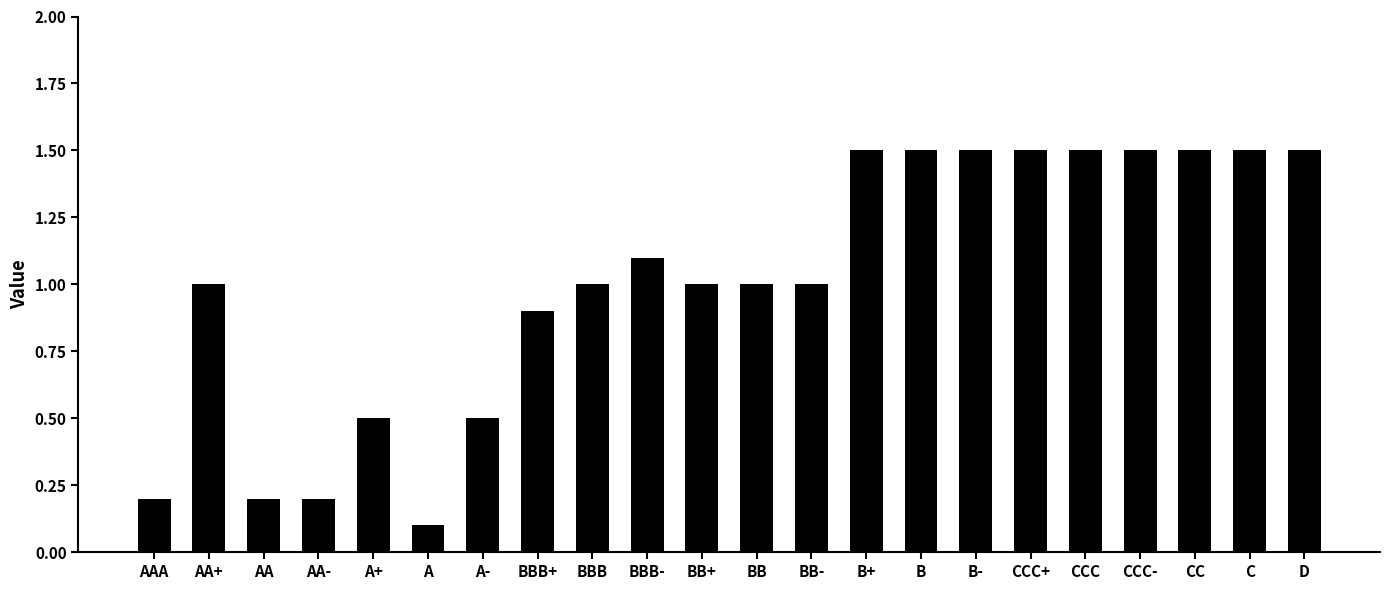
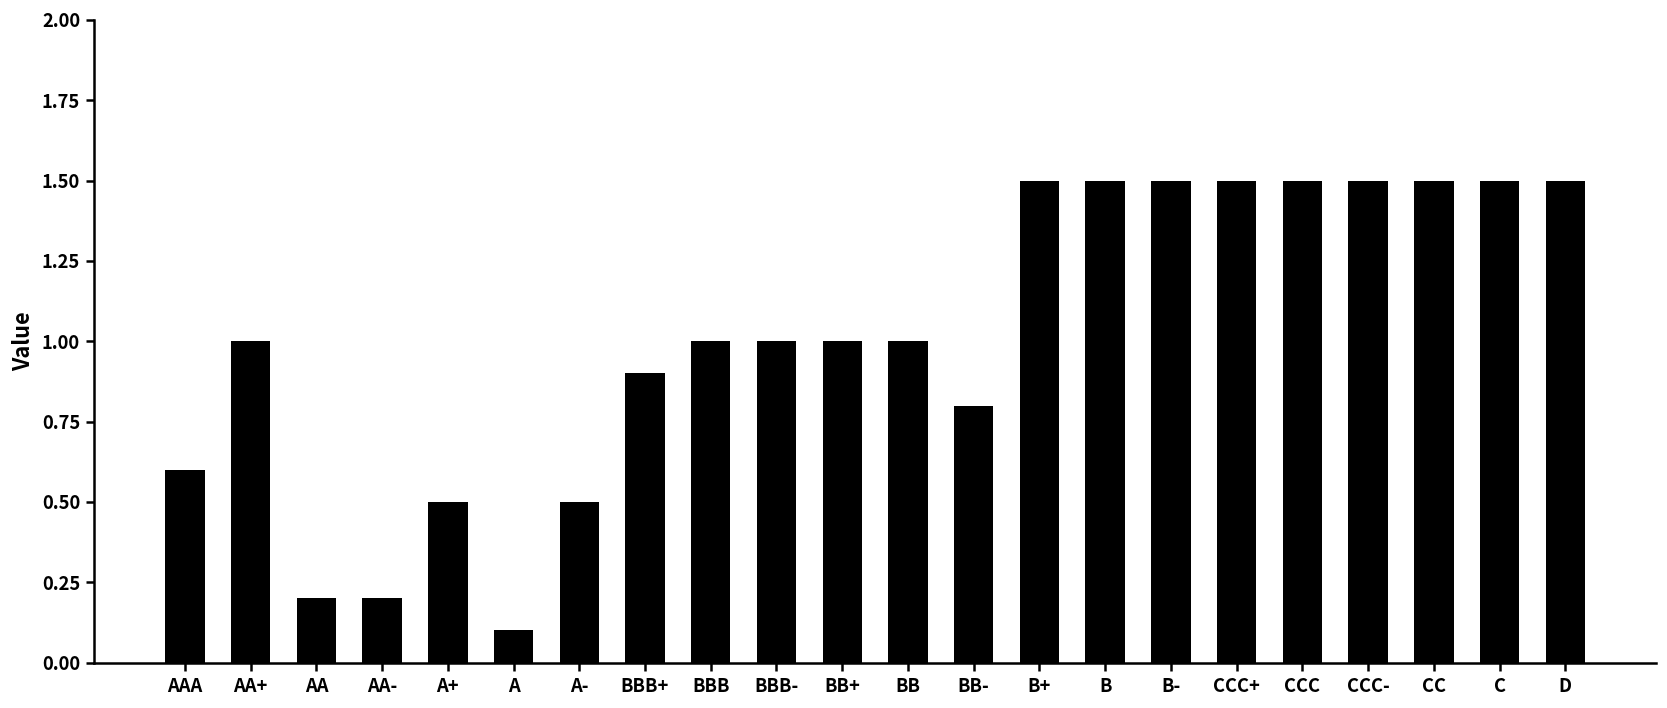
AAA: 0.2 -> 0.6
BBB-: 1.1 -> 1.0
BB-: 1.0 -> 0.8
